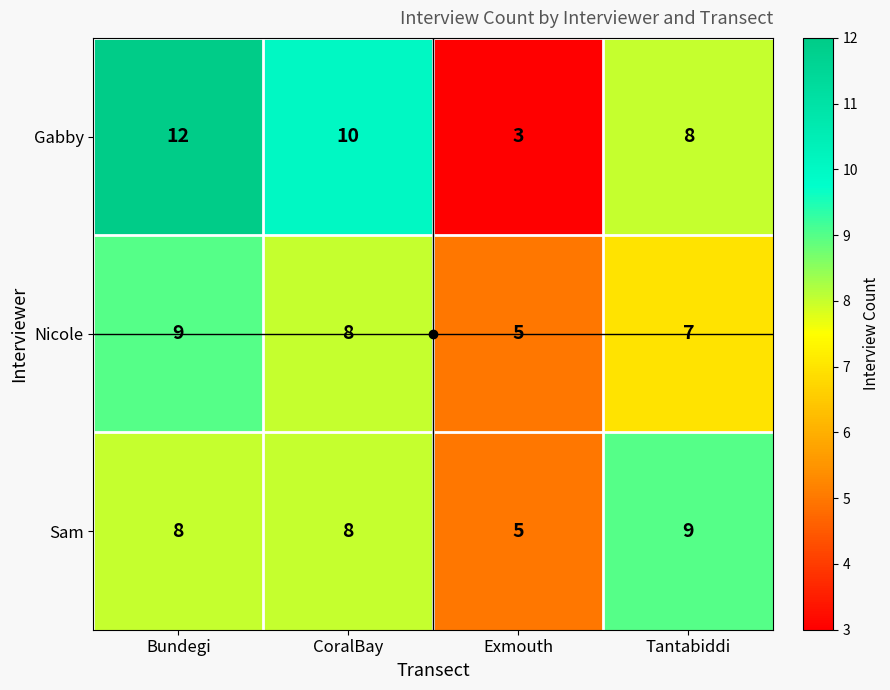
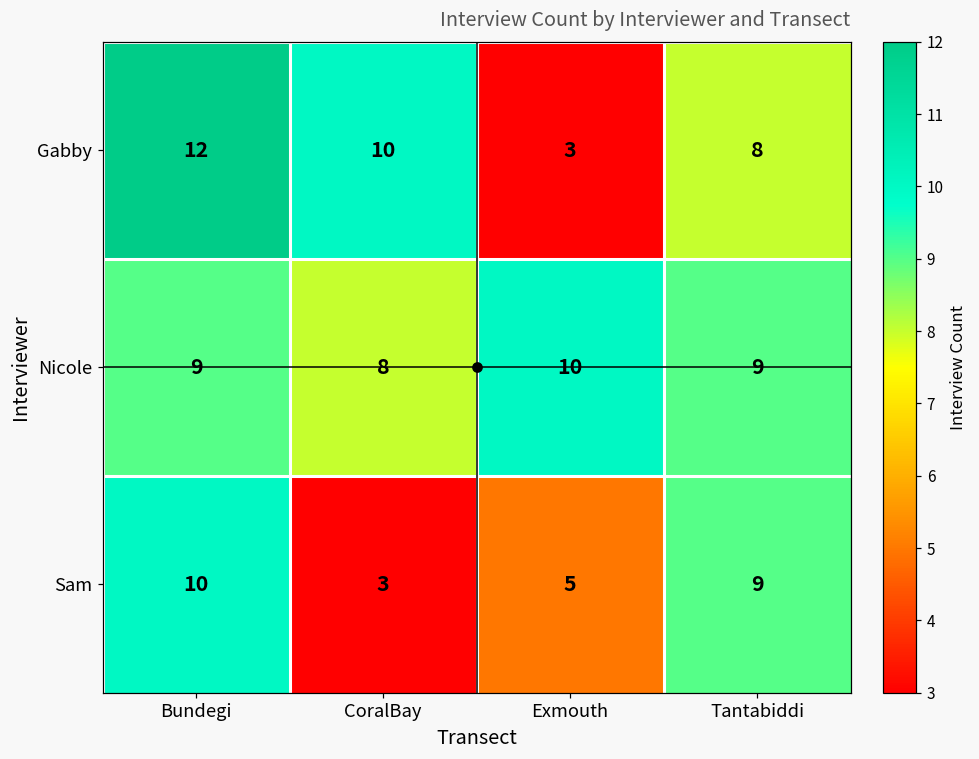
Nicole, Exmouth: 5 -> 10
Nicole, Tantabiddi: 7 -> 9
Sam, Bundegi: 8 -> 10
Sam, CoralBay: 8 -> 3
